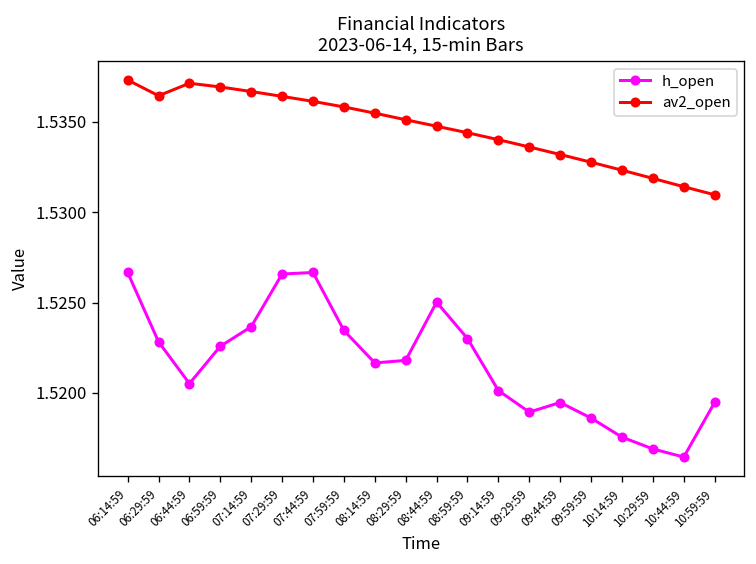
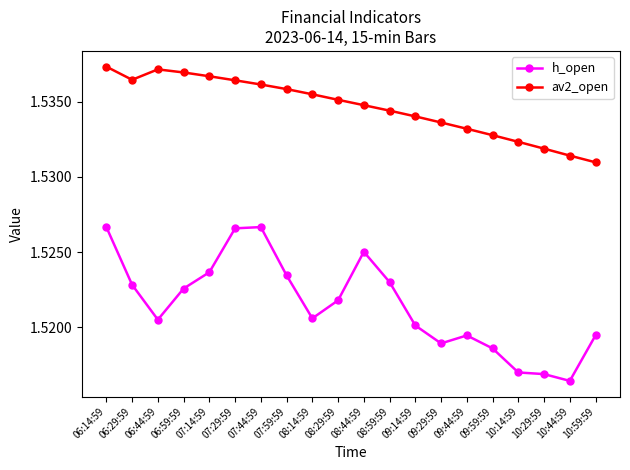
h_open, 08:14:59: 1.5217 -> 1.5206
h_open, 10:14:59: 1.5176 -> 1.5170
